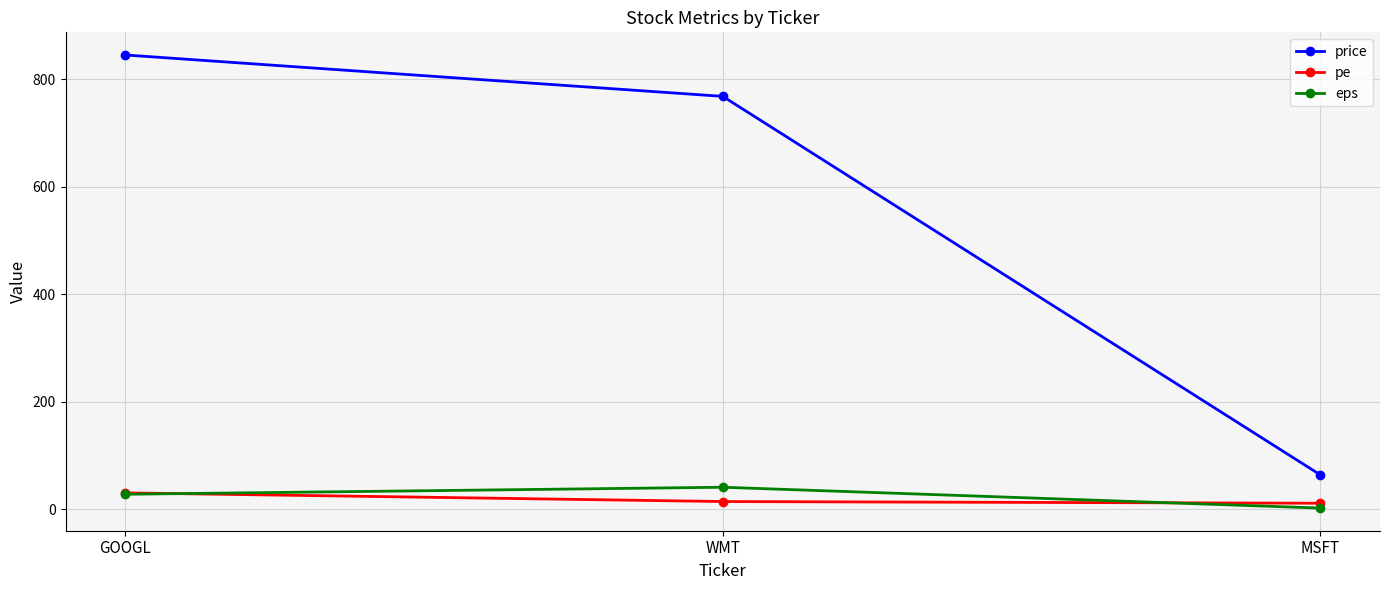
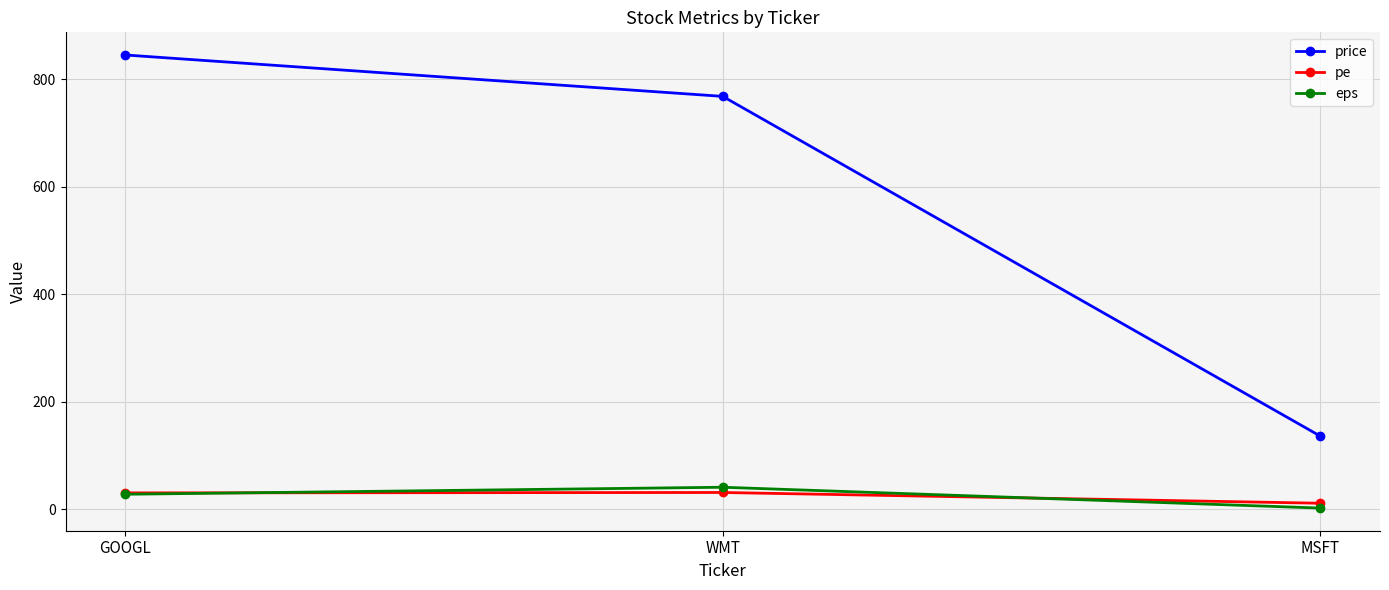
pe, WMT: 10 -> 30
price, MSFT: 60 -> 140
